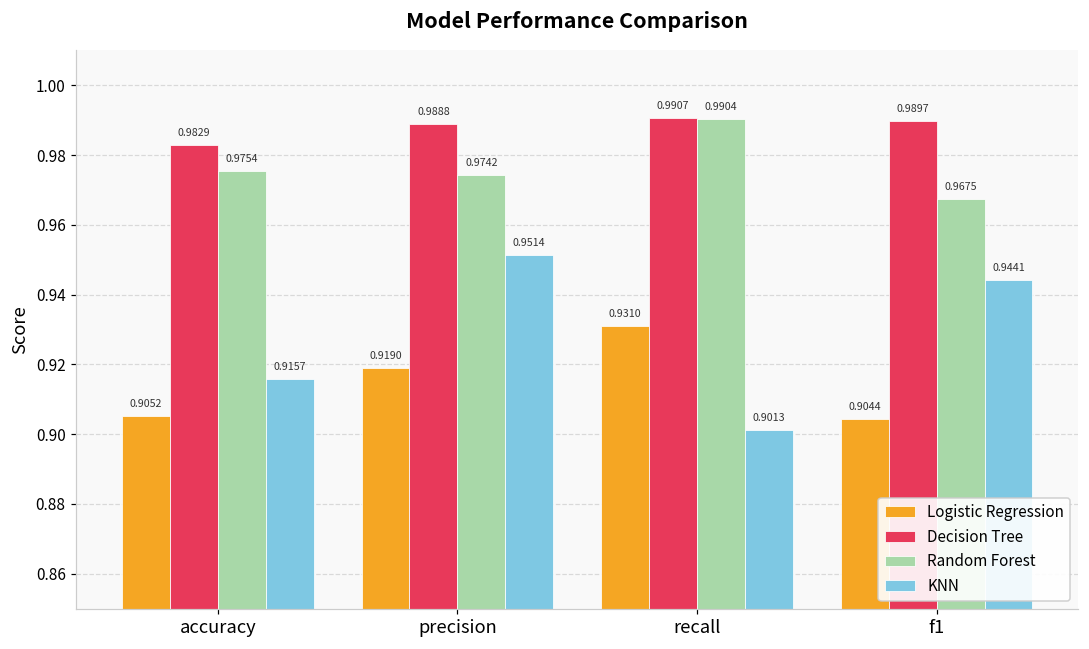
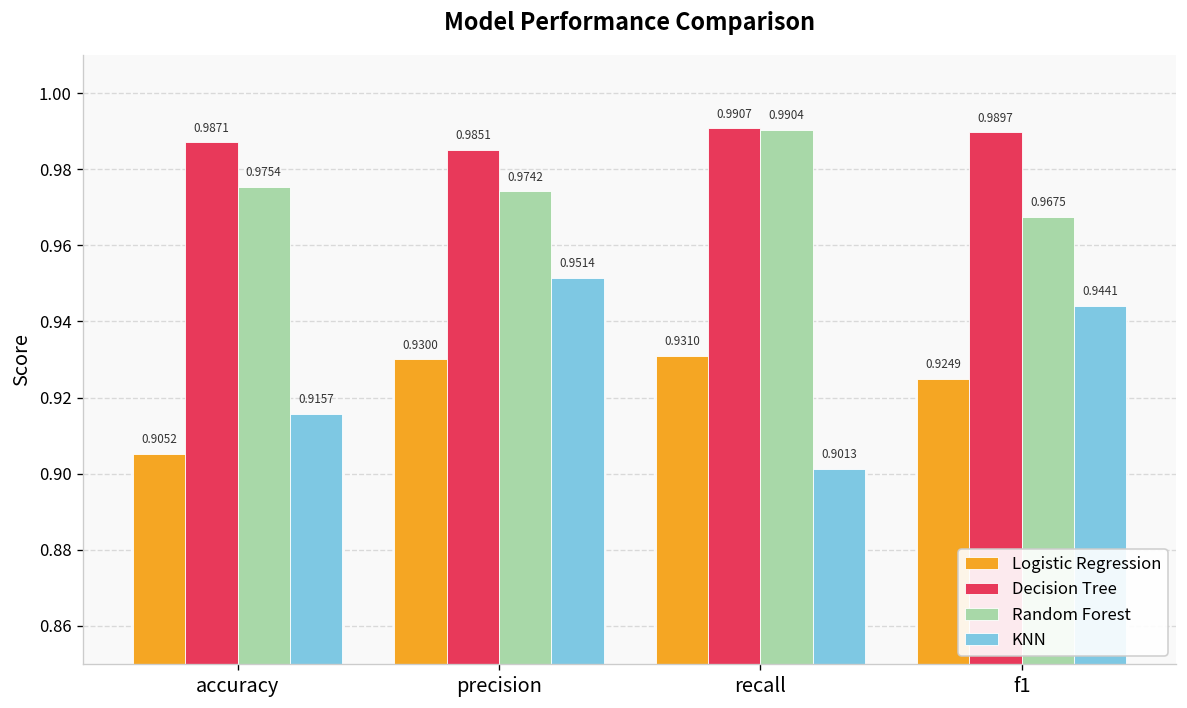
Decision Tree, accuracy: 0.9829 -> 0.9871
Logistic Regression, precision: 0.9190 -> 0.9300
Decision Tree, precision: 0.9888 -> 0.9851
Logistic Regression, f1: 0.9044 -> 0.9249
